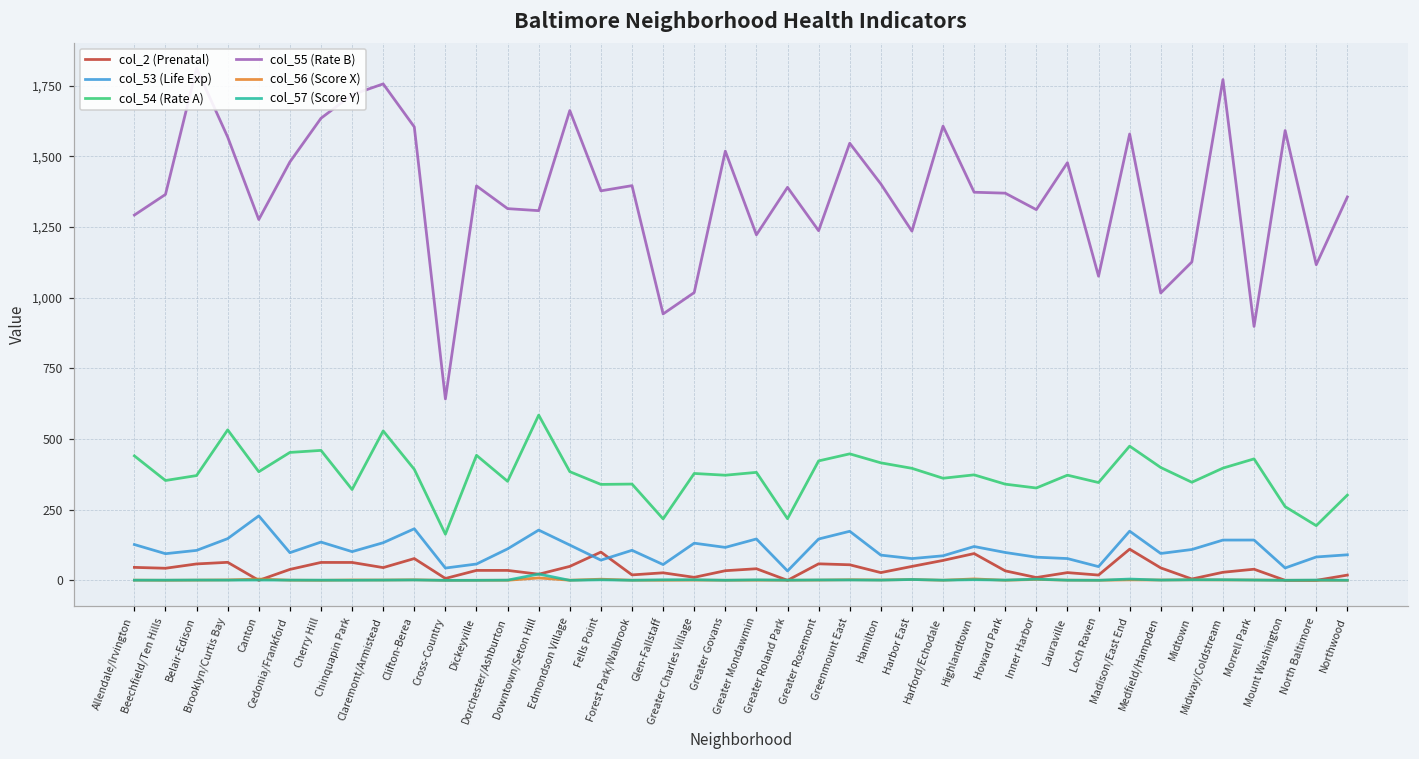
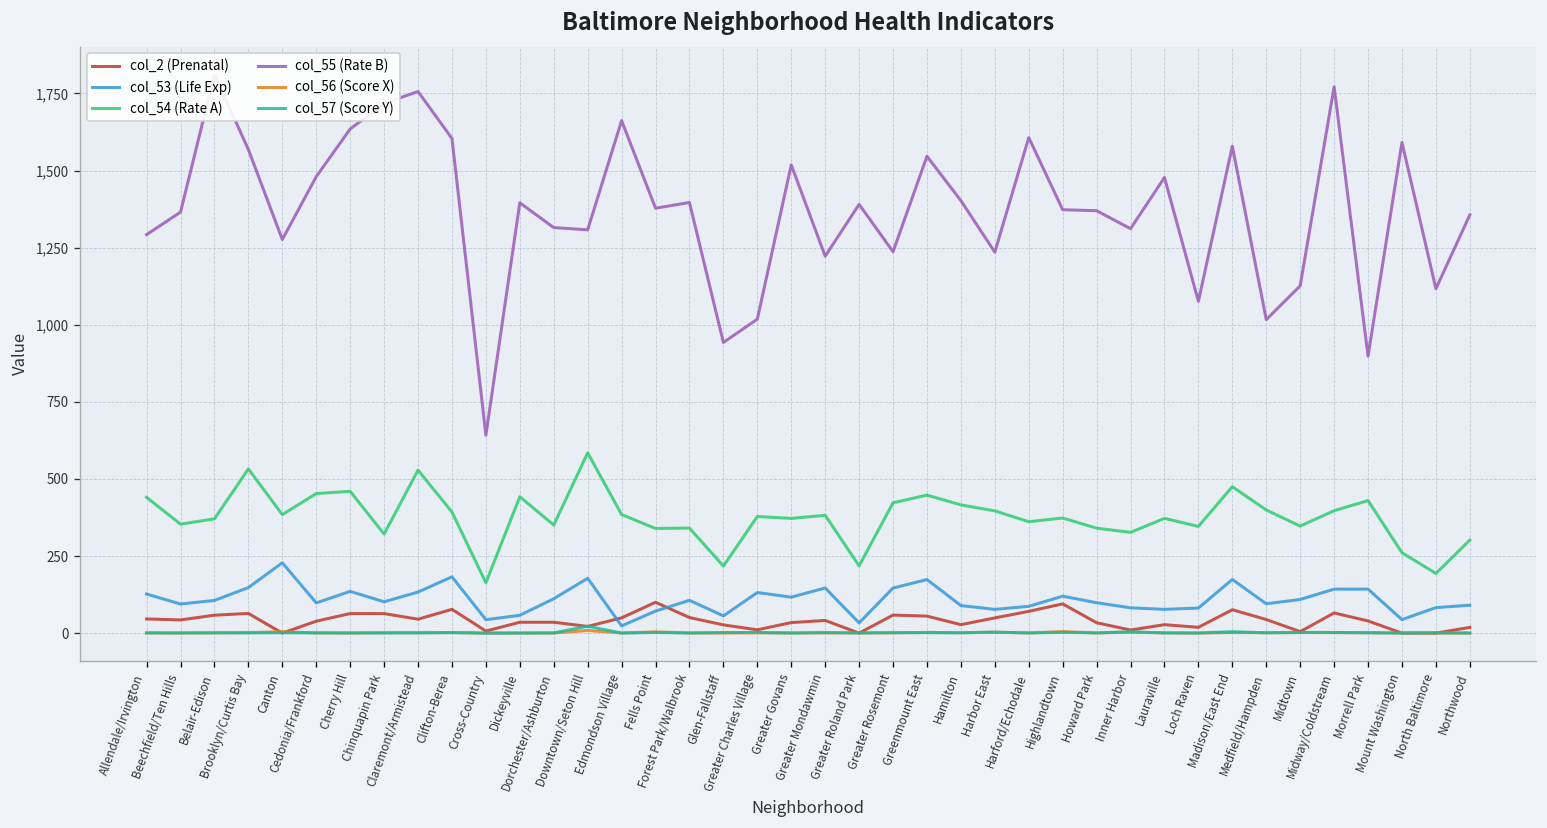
col_53 (Life Exp), Edmondson Village: 120 -> 20
col_2 (Prenatal), Forest Park/Walbrook: 20 -> 50
col_53 (Life Exp), Loch Raven: 50 -> 80
col_2 (Prenatal), Madison/East End: 110 -> 80
col_2 (Prenatal), Midway/Coldstream: 30 -> 70
